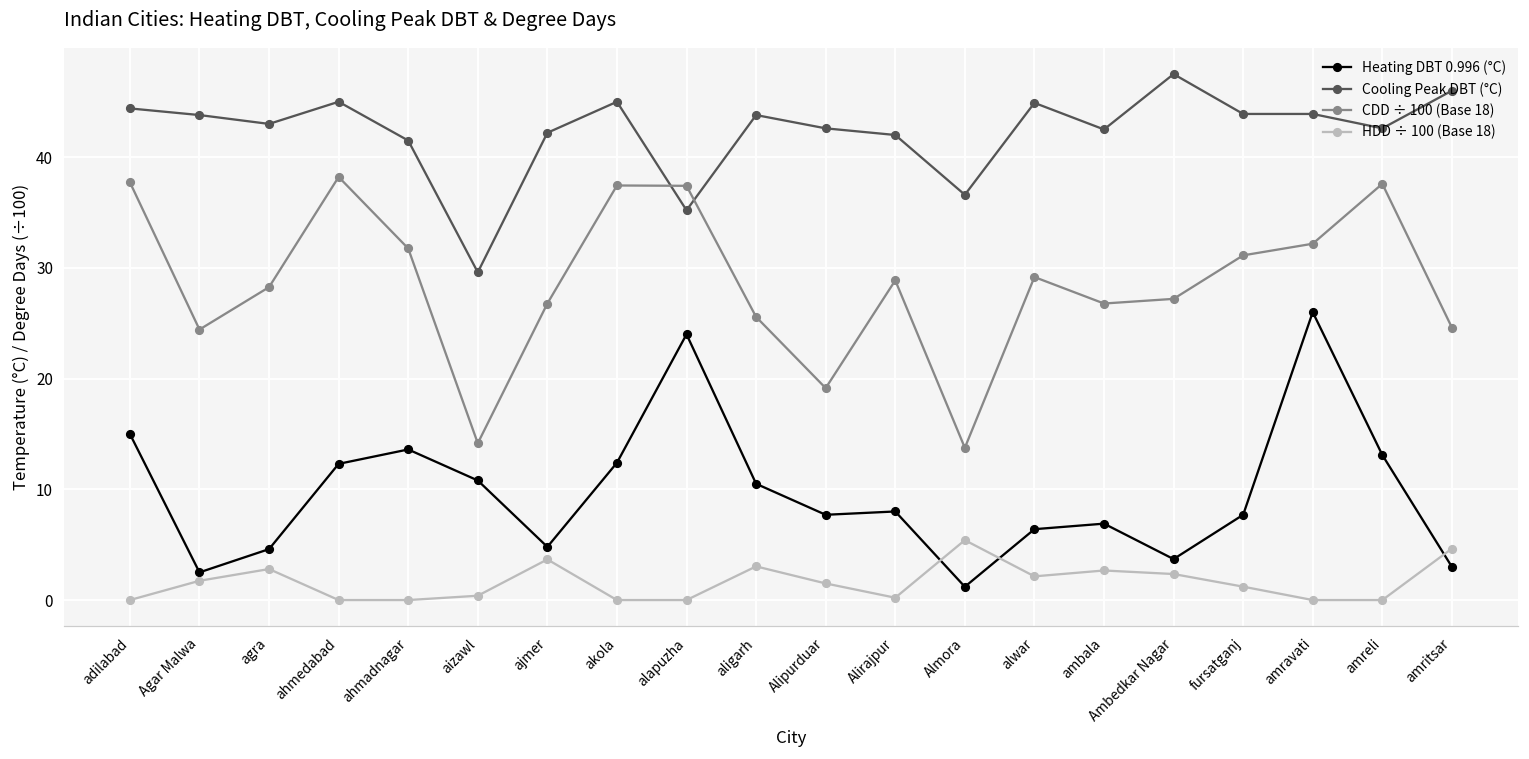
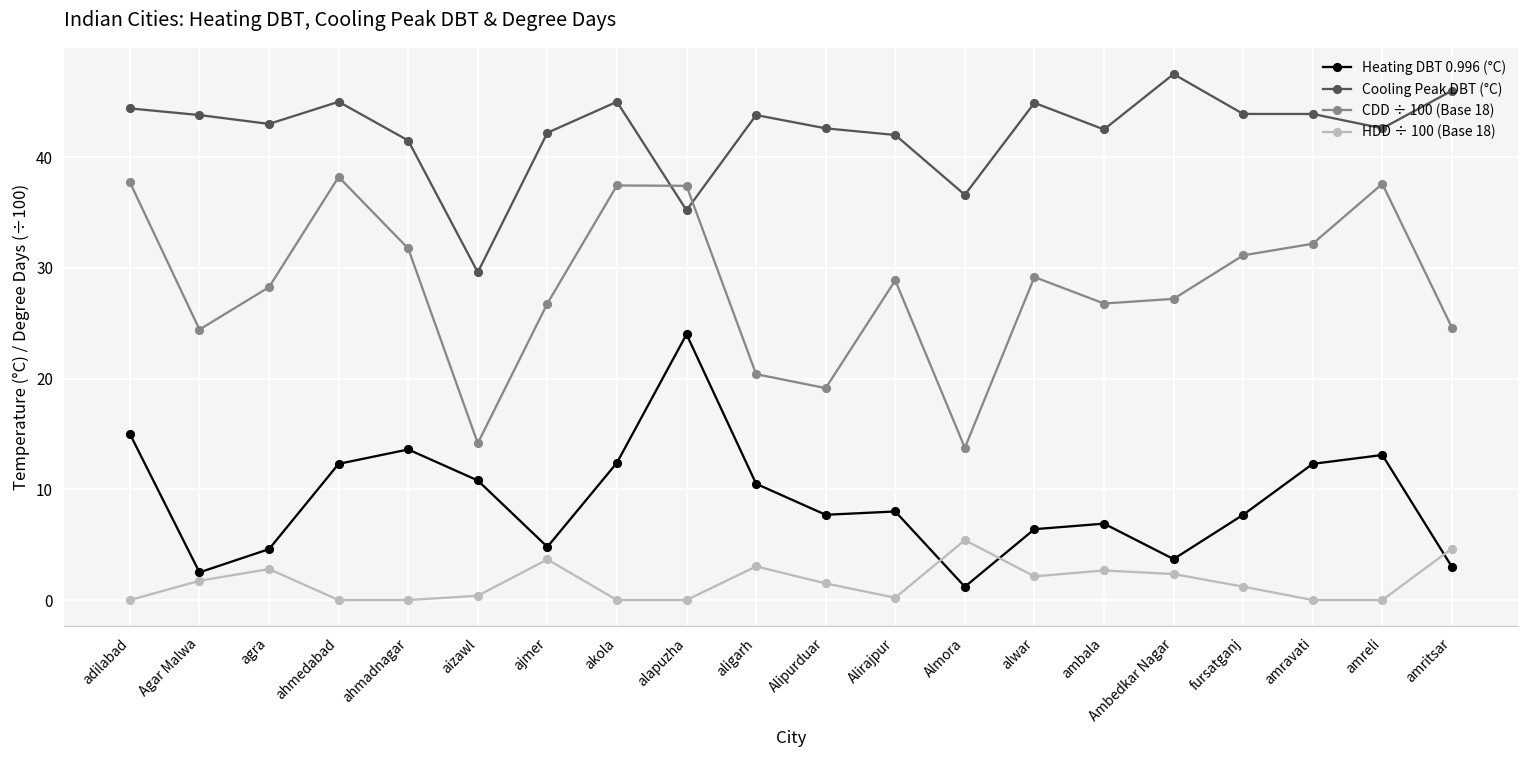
CDD ÷ 100 (Base 18), aligarh: 25.6 -> 20.4
Heating DBT 0.996 (°C), amravati: 26.0 -> 12.3
